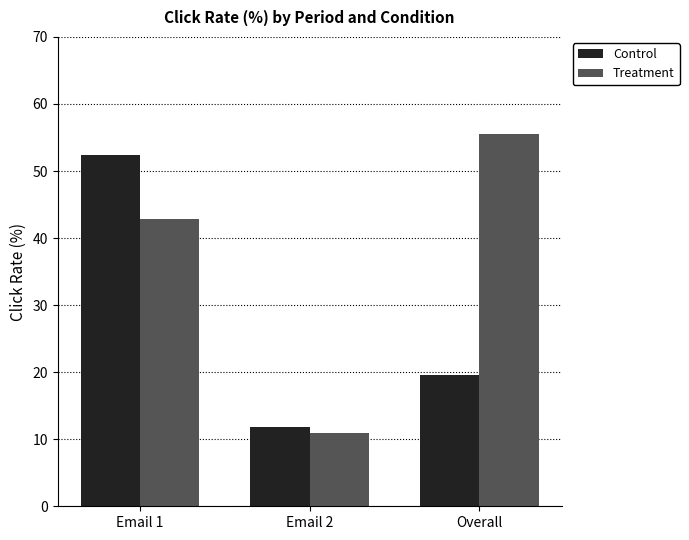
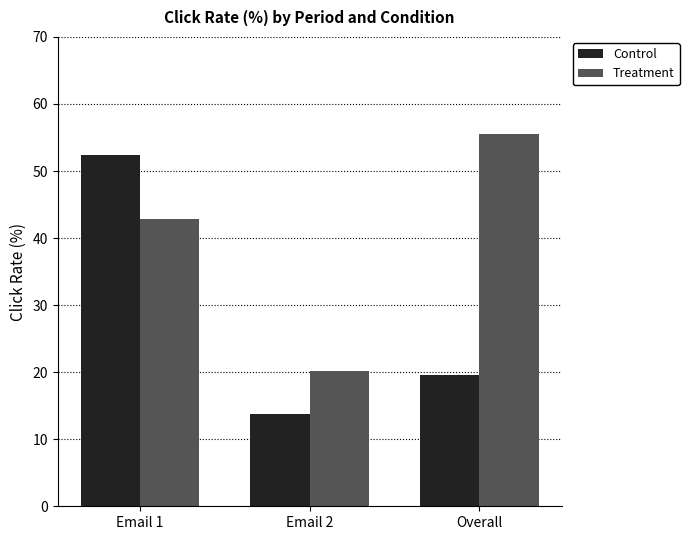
Control, Email 2: 12 -> 14
Treatment, Email 2: 11 -> 20
